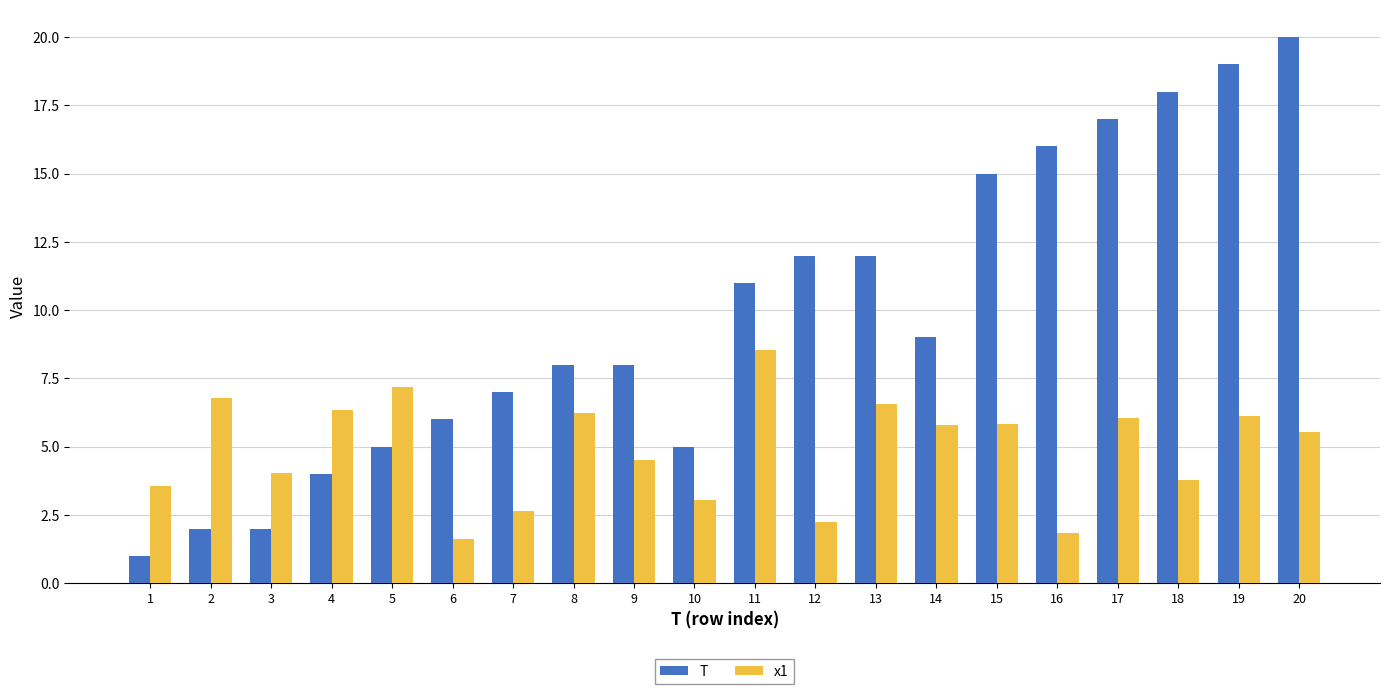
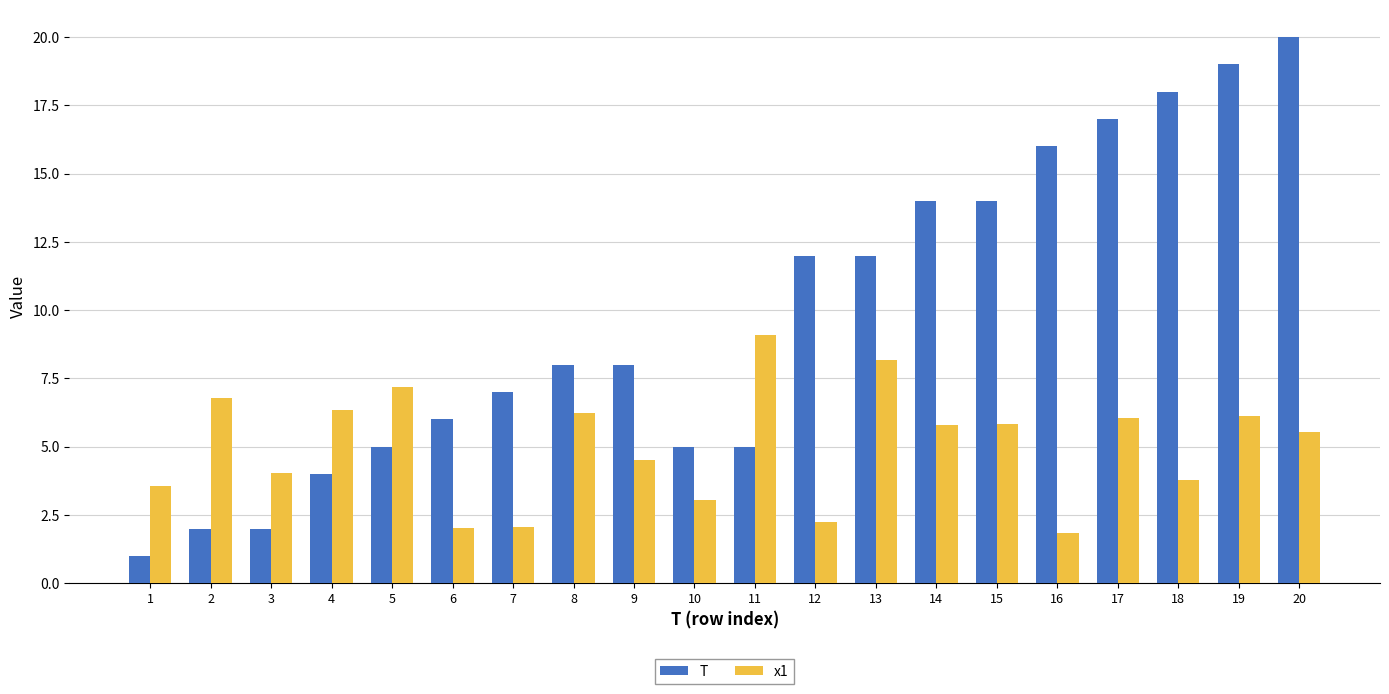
x1, 6: 1.6 -> 2.0
x1, 7: 2.7 -> 2.0
T, 11: 11 -> 5
x1, 11: 8.5 -> 9.1
x1, 13: 6.5 -> 8.2
T, 14: 9 -> 14
T, 15: 15 -> 14
